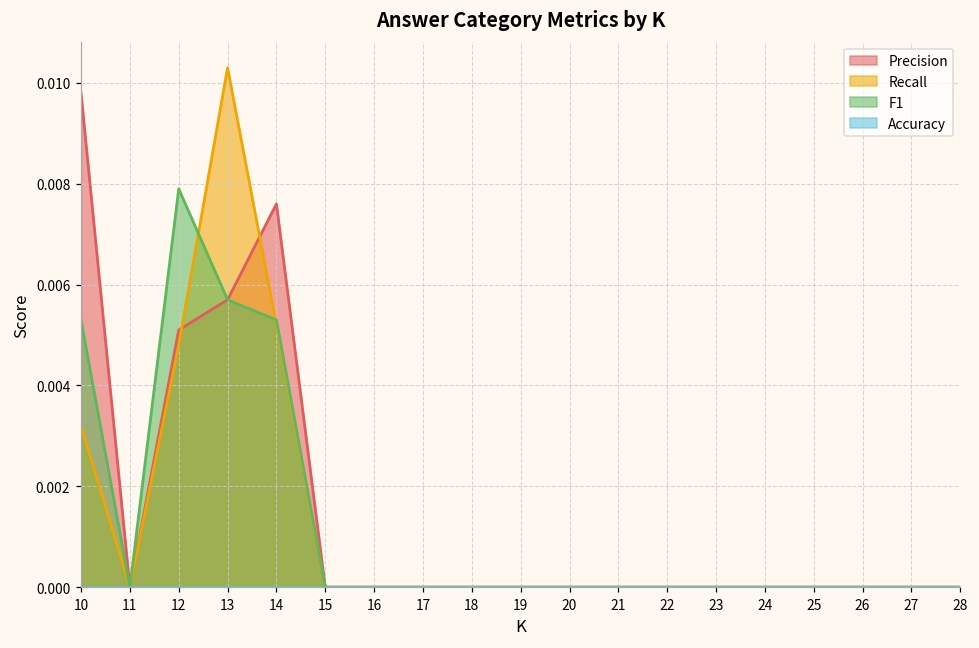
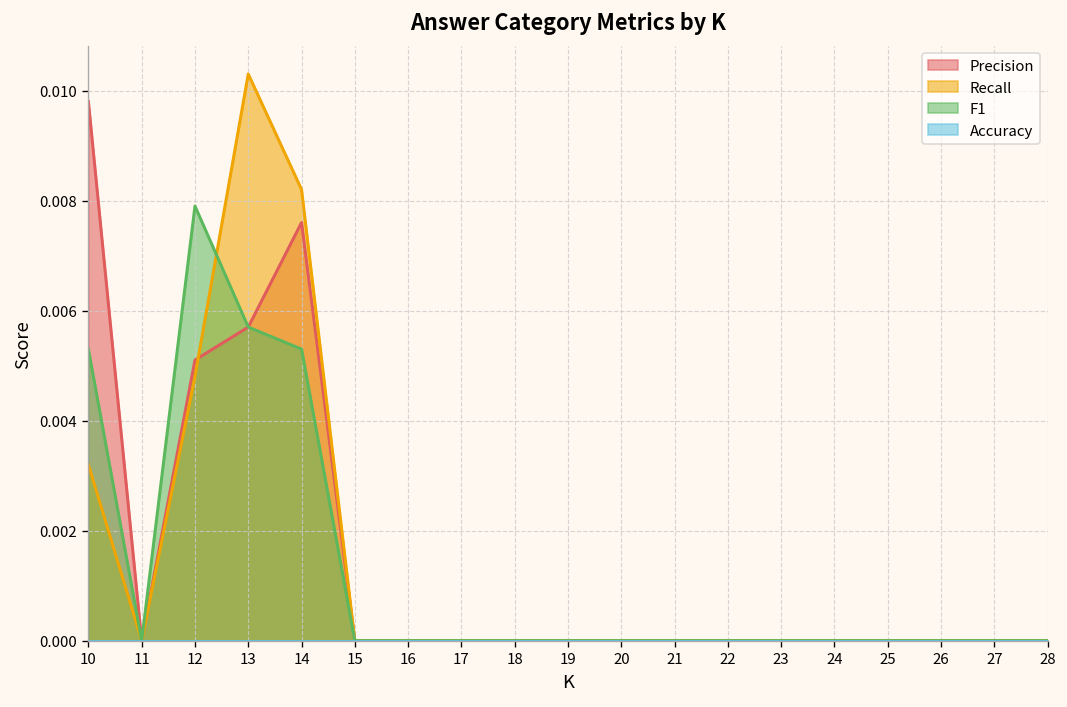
Recall, 14: 0.0052 -> 0.0082
